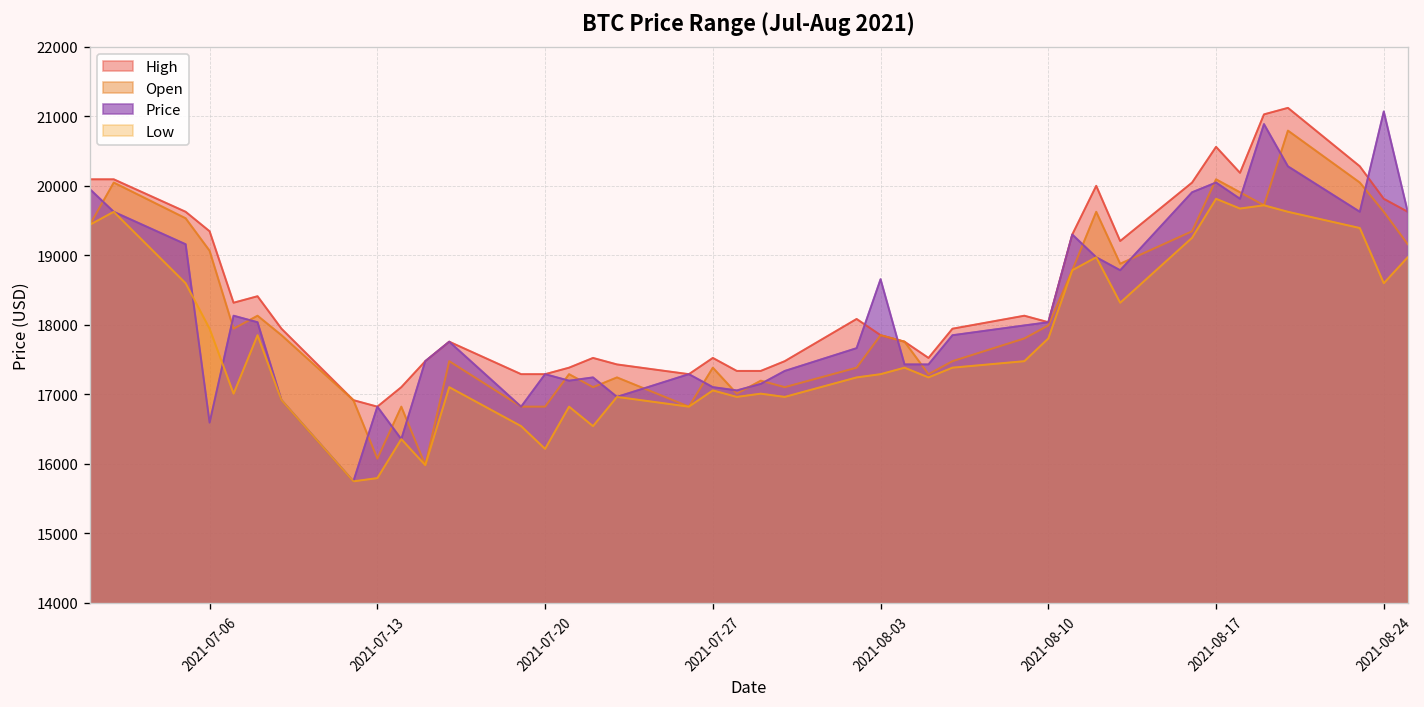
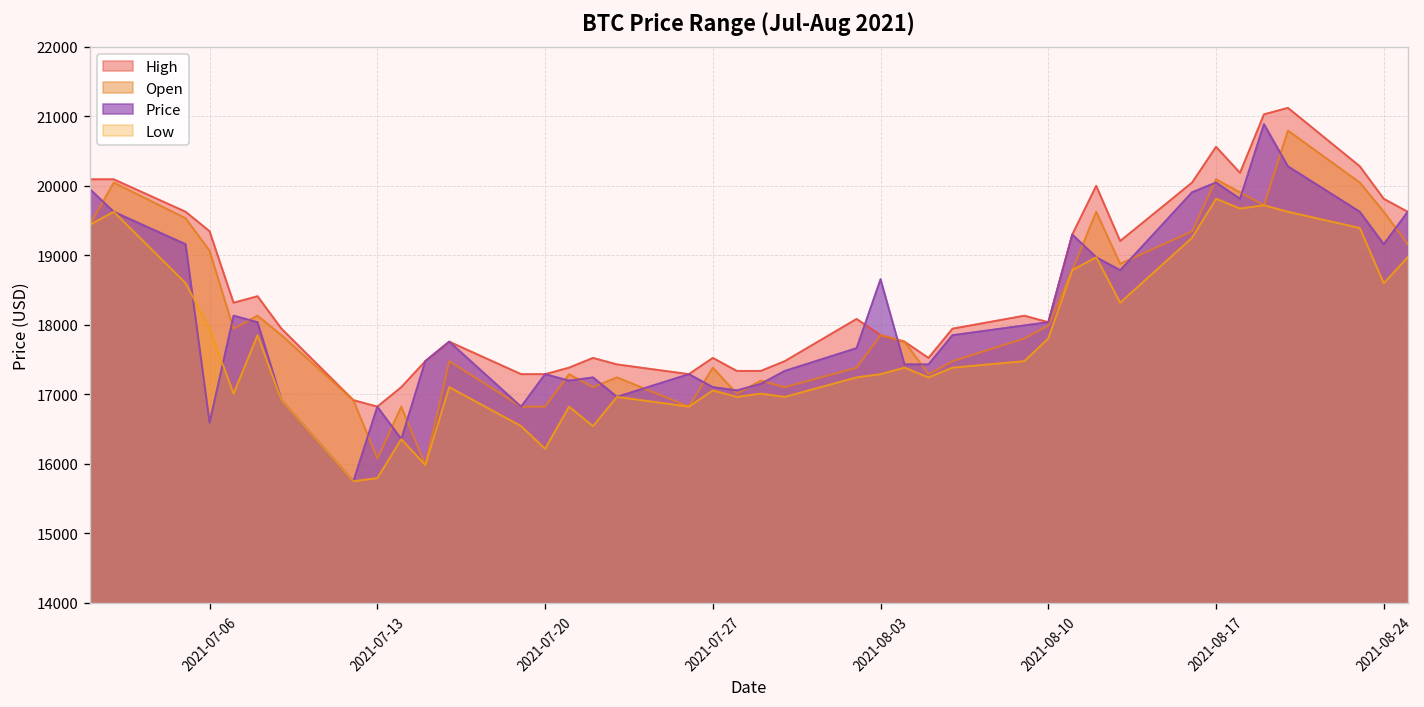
Price, 2021-08-24: 21100 -> 19200
